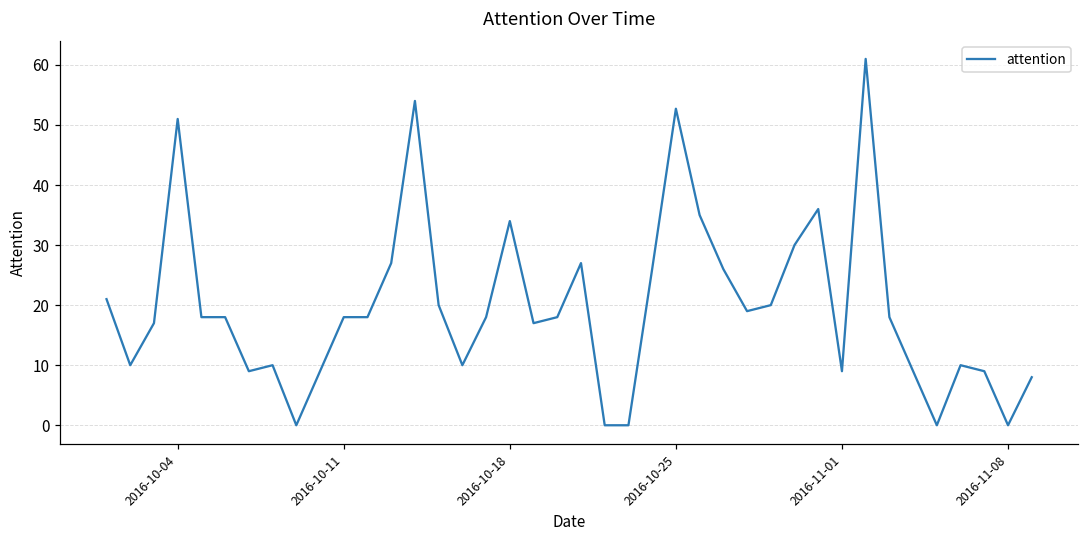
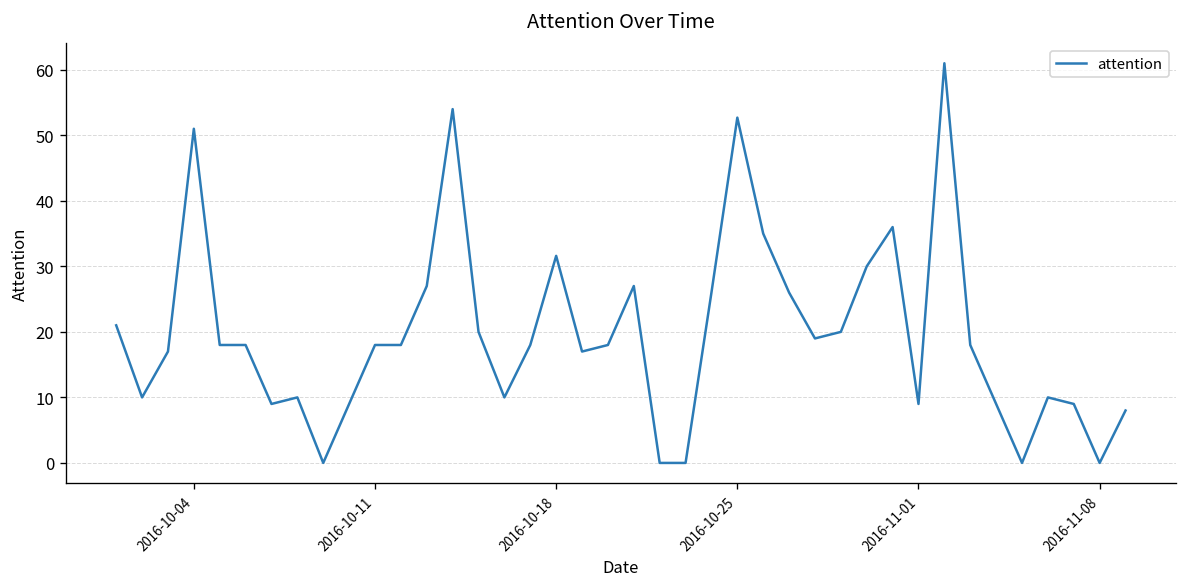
2016-10-18: 34 -> 32
